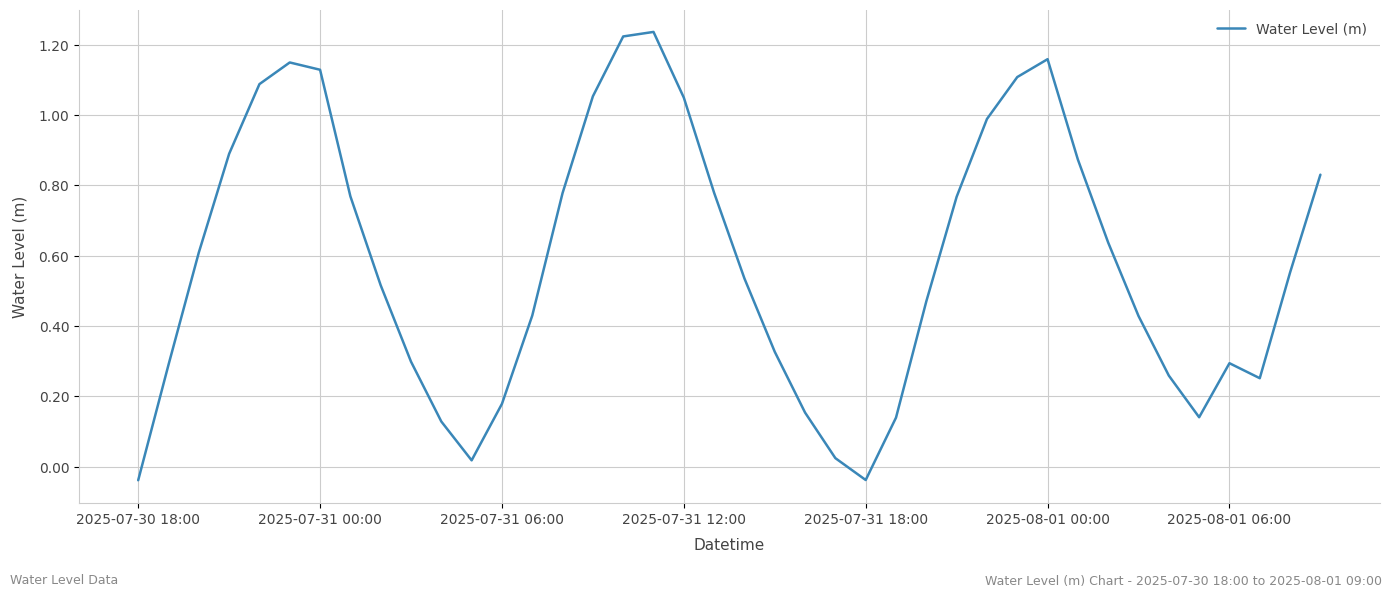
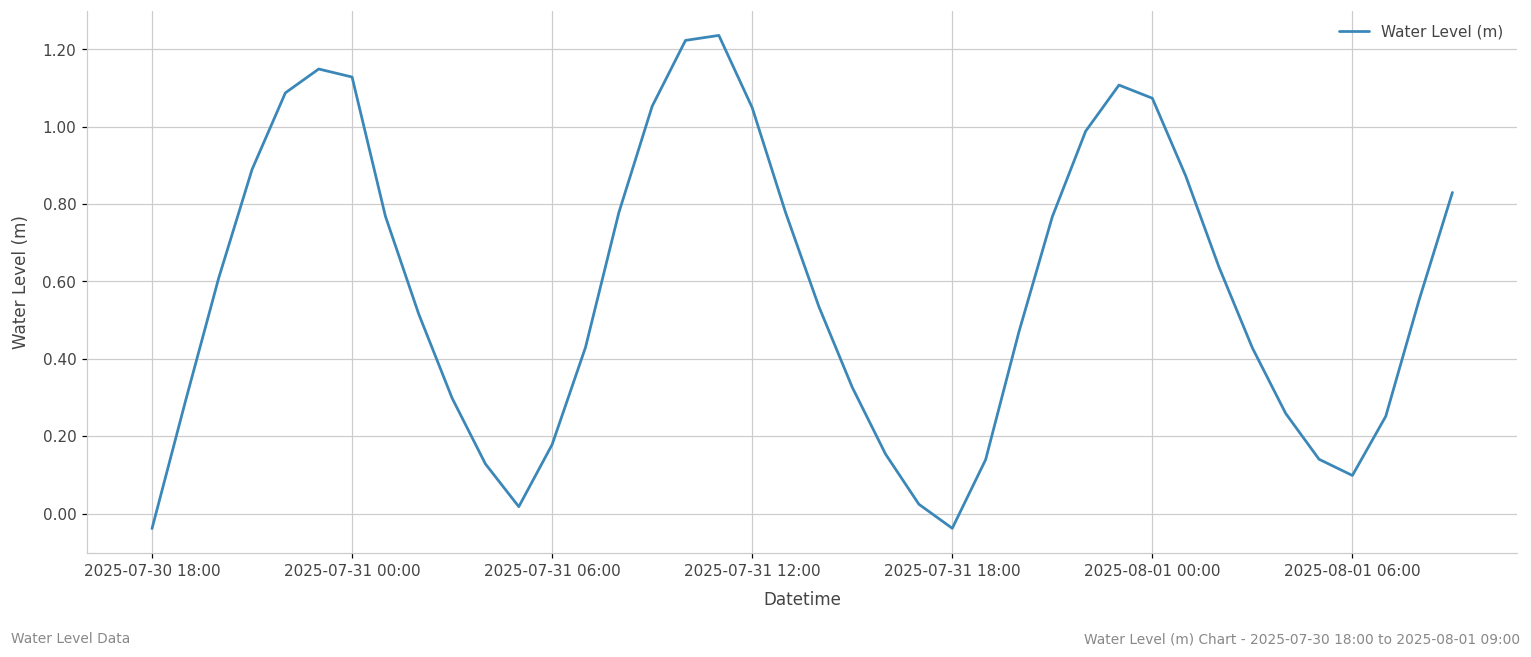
2025-08-01 00:00: 1.16 -> 1.07
2025-08-01 06:00: 0.29 -> 0.10
